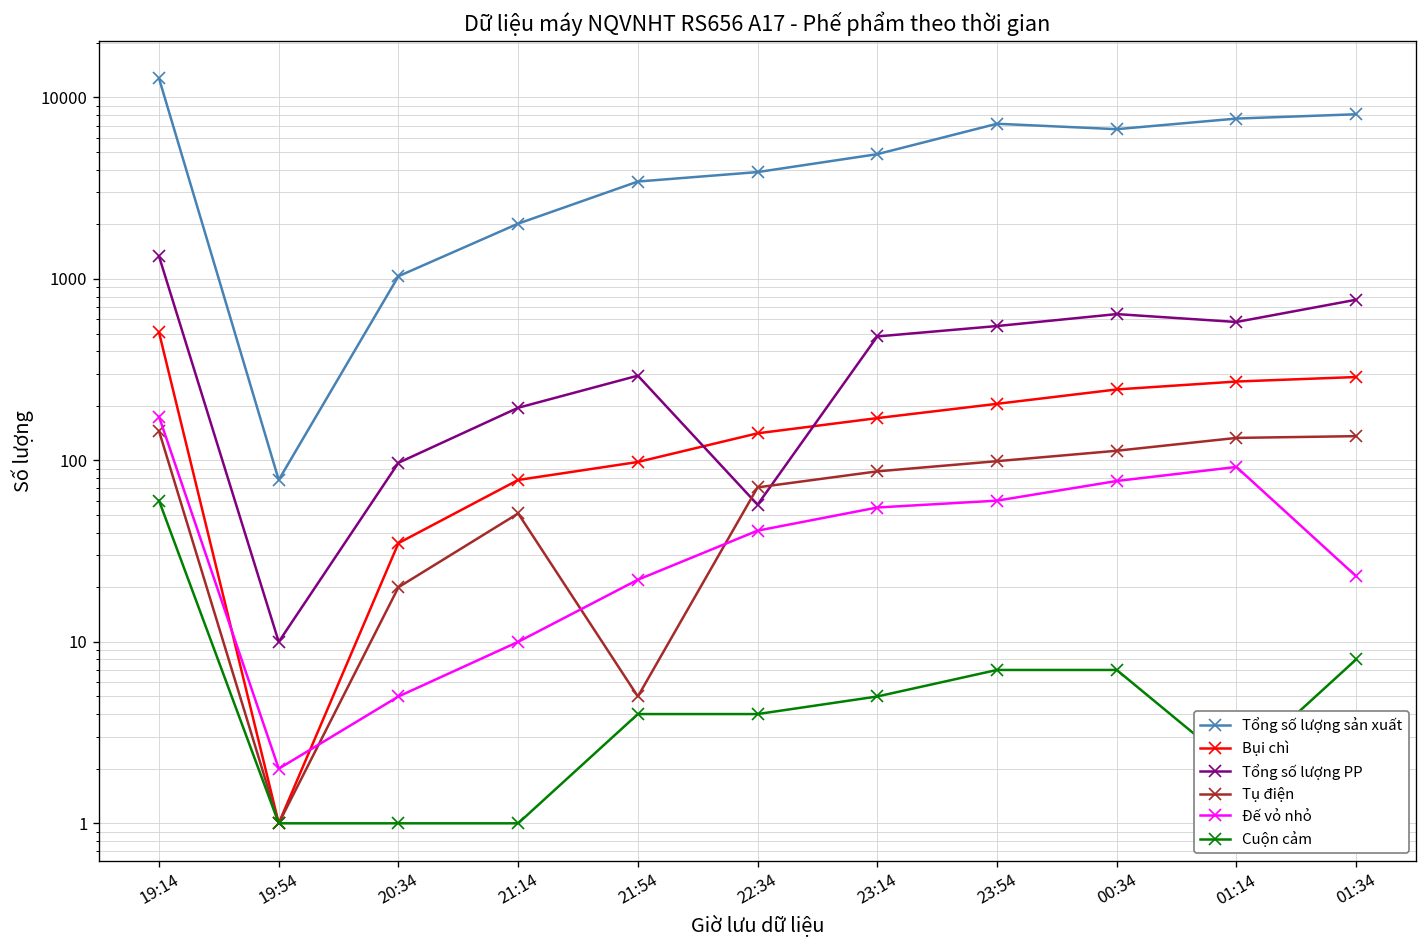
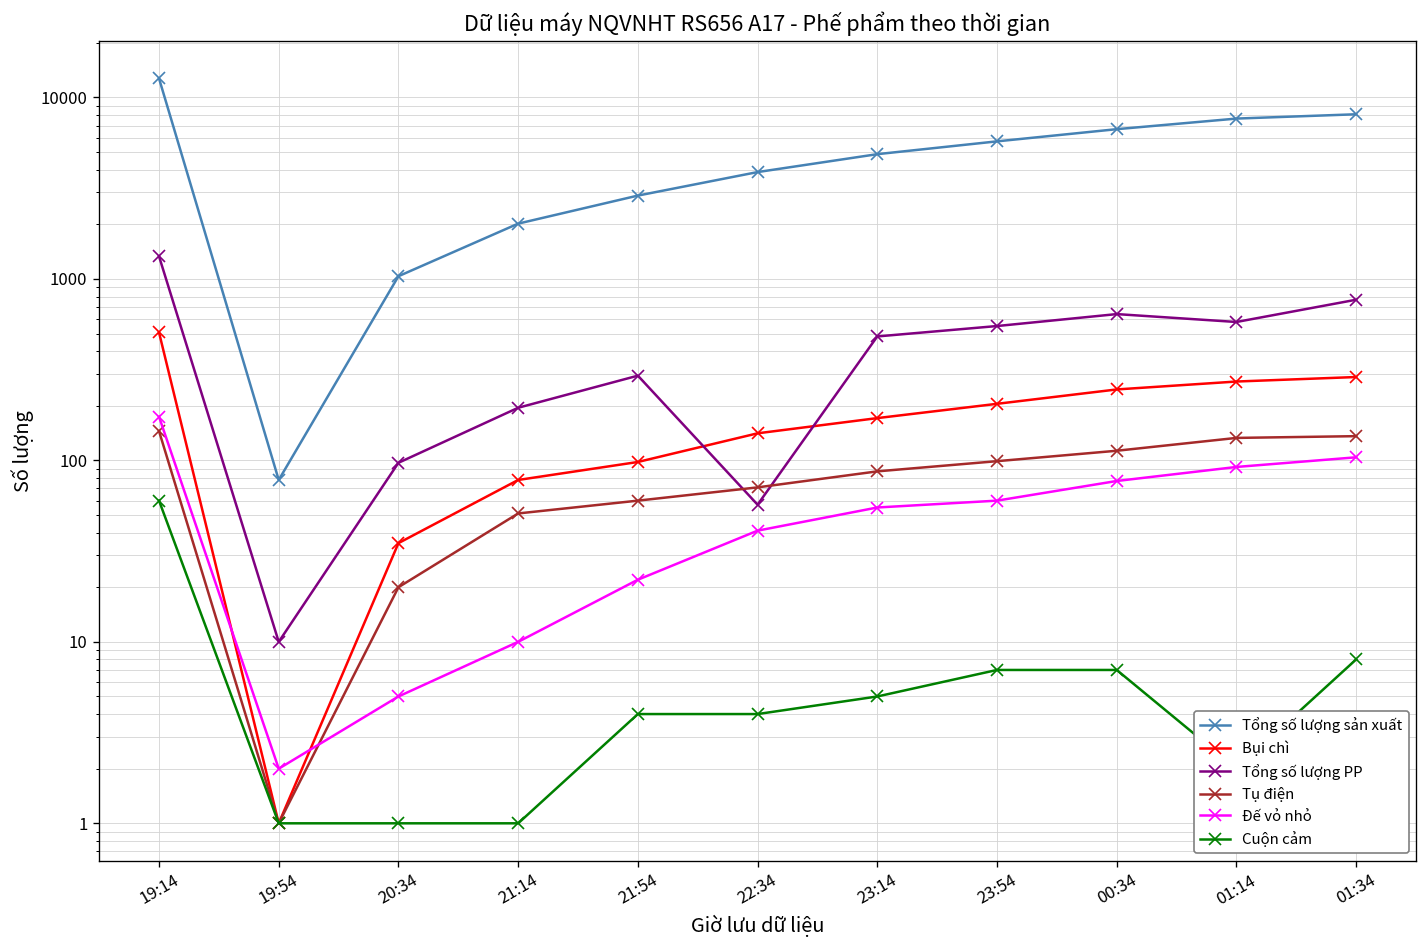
Tổng số lượng sản xuất, 21:54: 3400 -> 2900
Tụ điện, 21:54: 5 -> 60
Tổng số lượng sản xuất, 23:54: 7000 -> 5700
Đế vỏ nhỏ, 01:34: 23 -> 100
